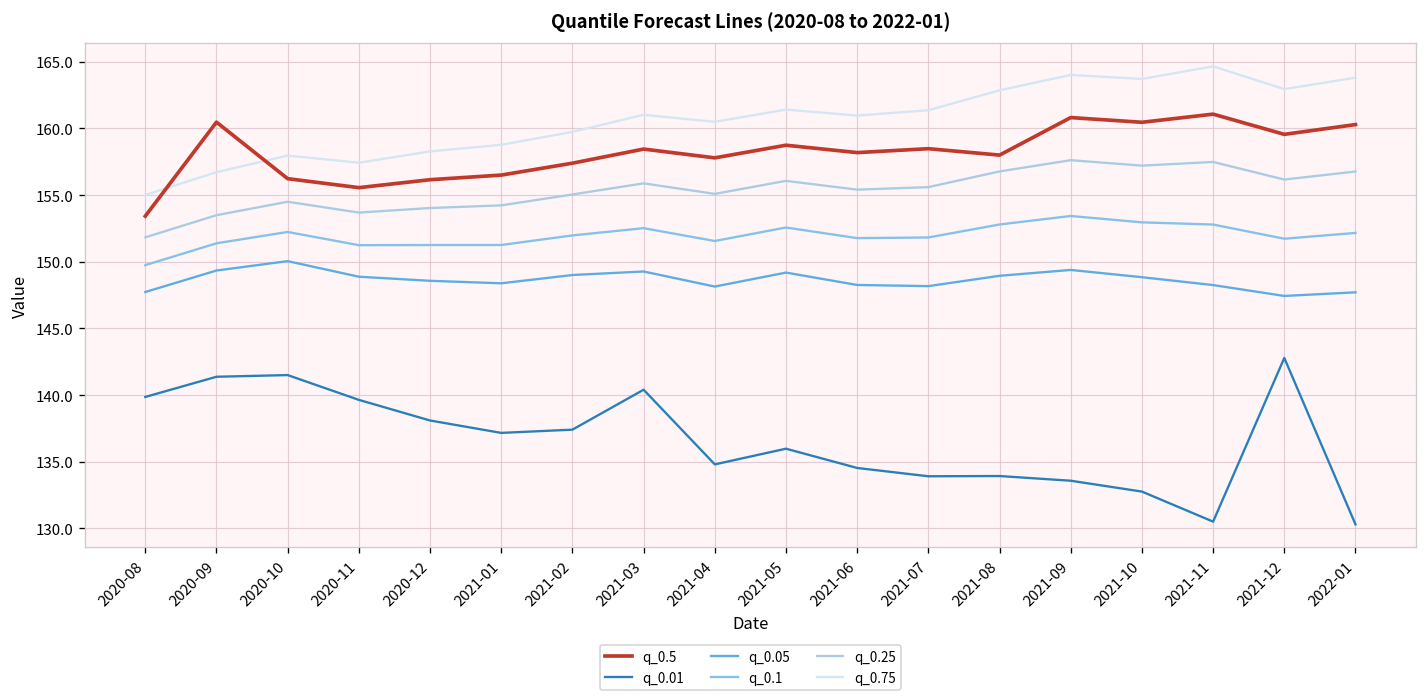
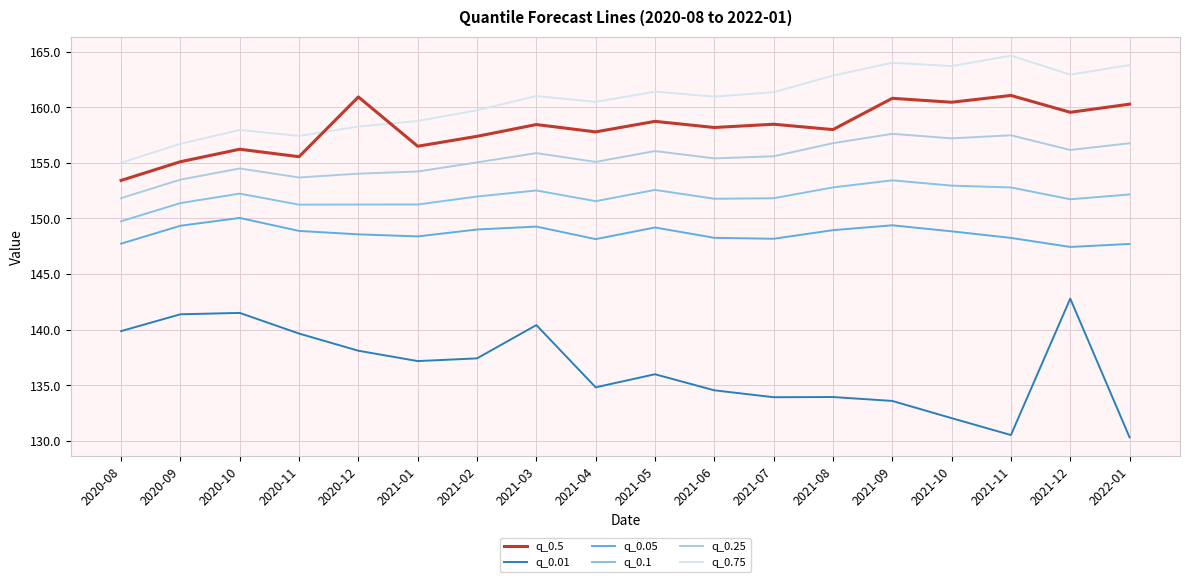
q_0.5, 2020-09: 160.5 -> 155.1
q_0.5, 2020-12: 156.2 -> 160.9
q_0.01, 2021-10: 132.8 -> 132.0
